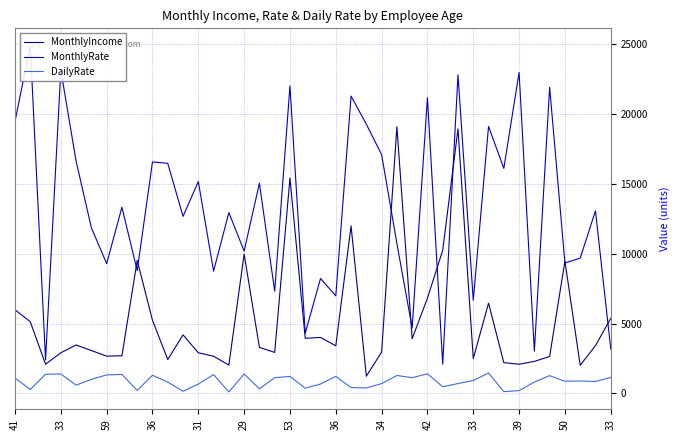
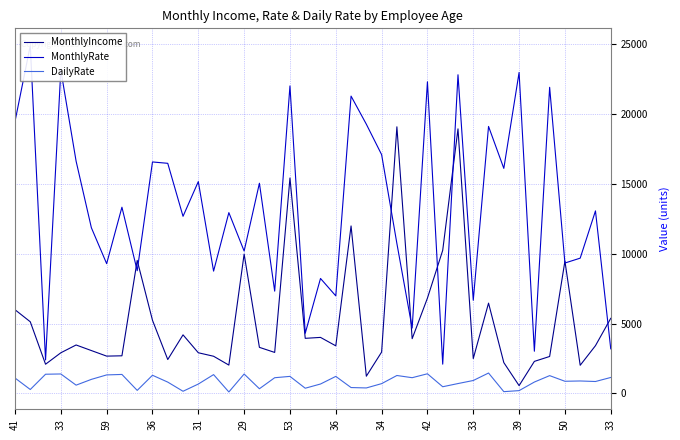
MonthlyRate, 42: 21200 -> 22300
MonthlyIncome, 39: 2100 -> 600
